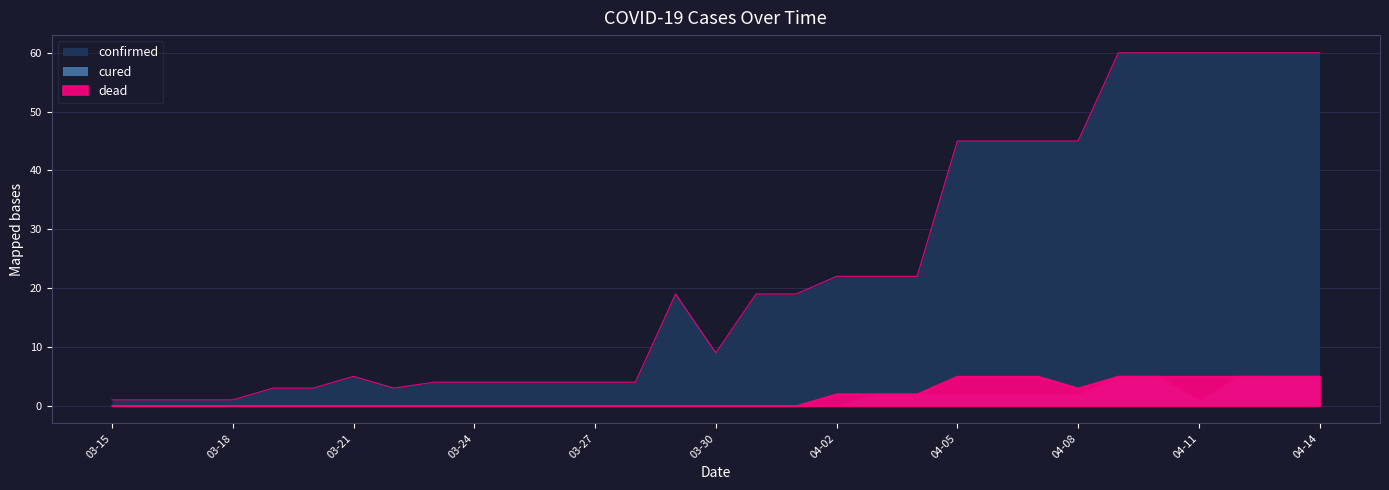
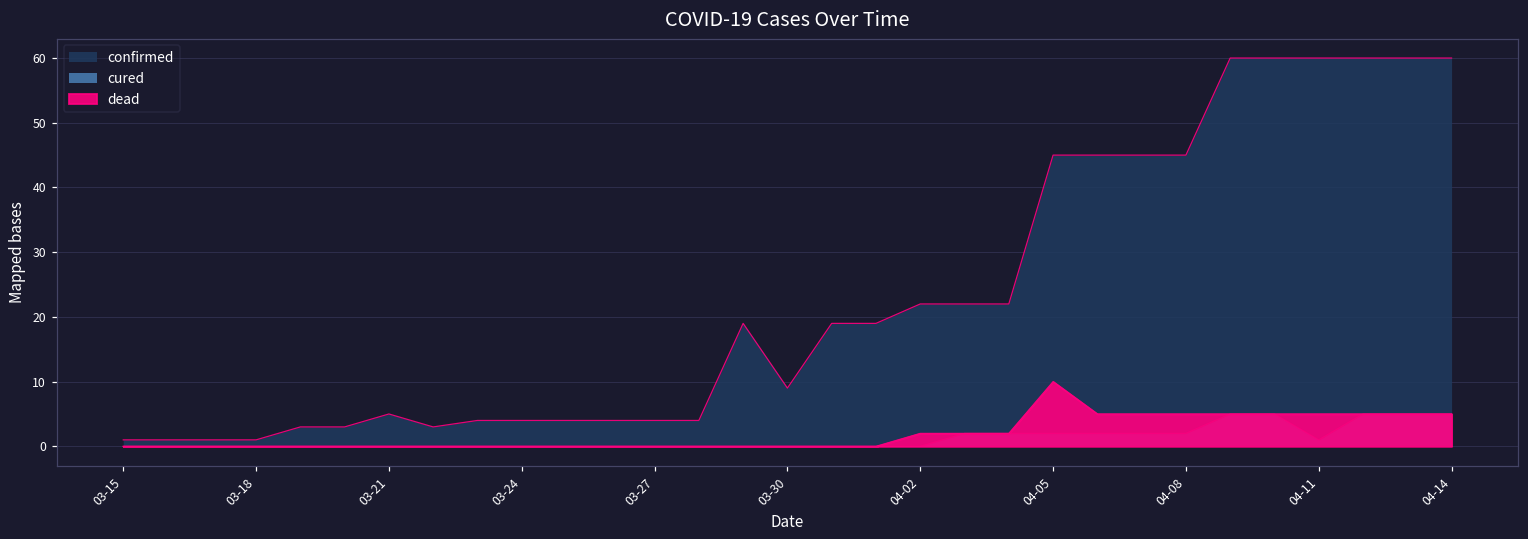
dead, 04-05: 5 -> 10
dead, 04-08: 3 -> 5
